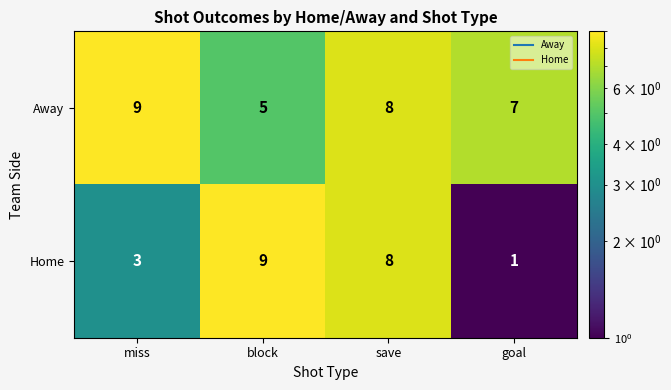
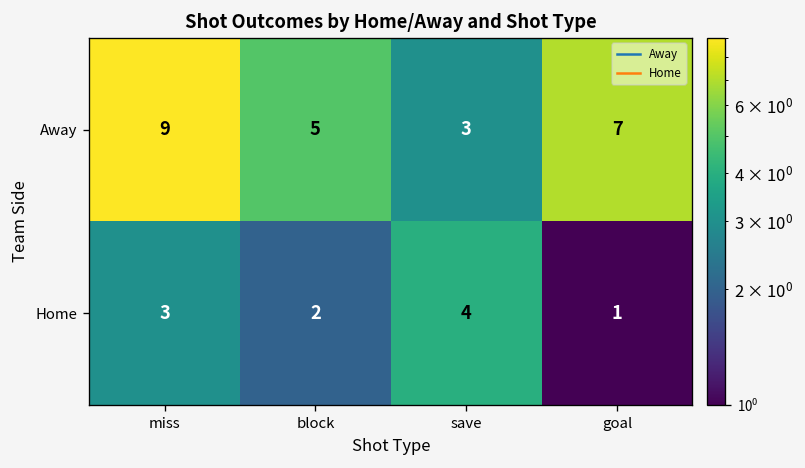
Away, save: 8 -> 3
Home, block: 9 -> 2
Home, save: 8 -> 4
